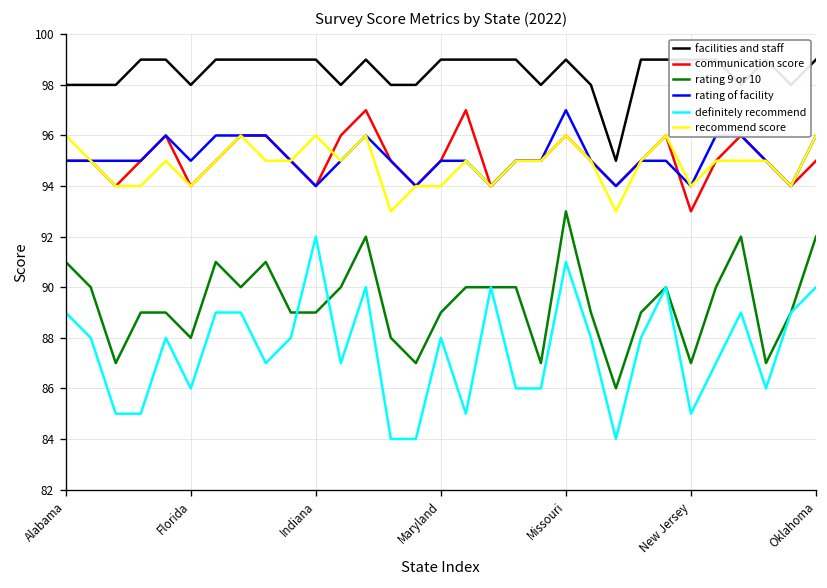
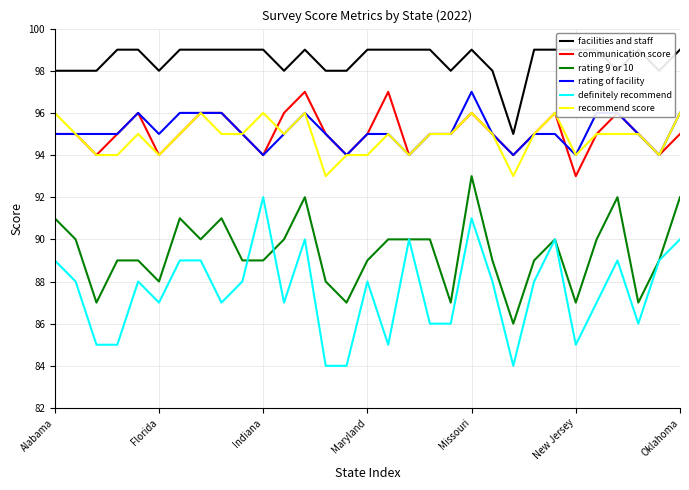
definitely recommend, Florida: 86 -> 87
